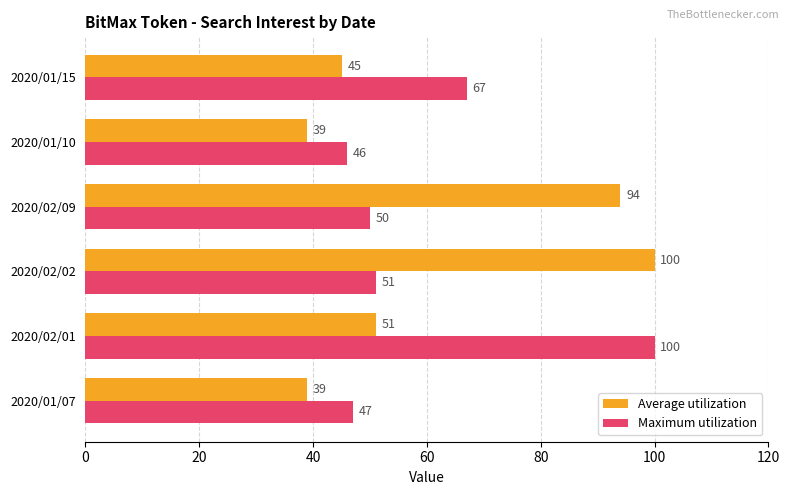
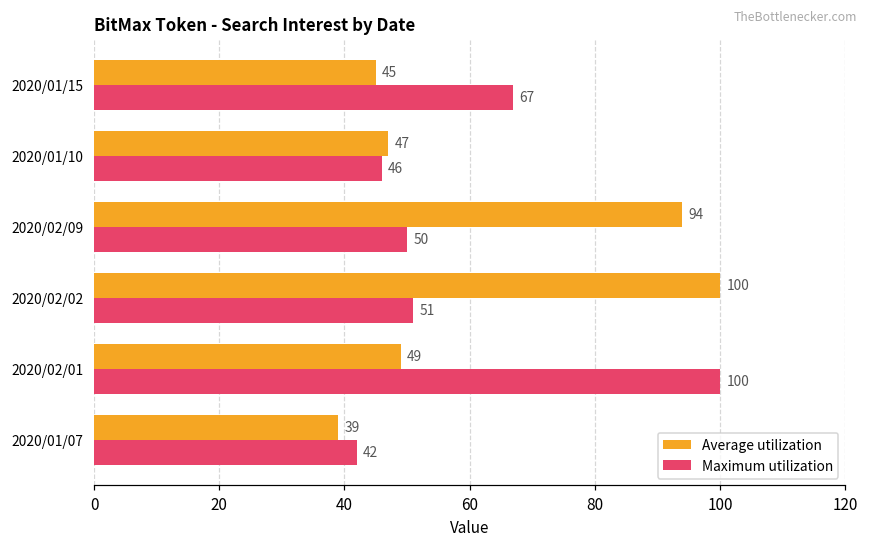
Average utilization, 2020/01/10: 39 -> 47
Average utilization, 2020/02/01: 51 -> 49
Maximum utilization, 2020/01/07: 47 -> 42
